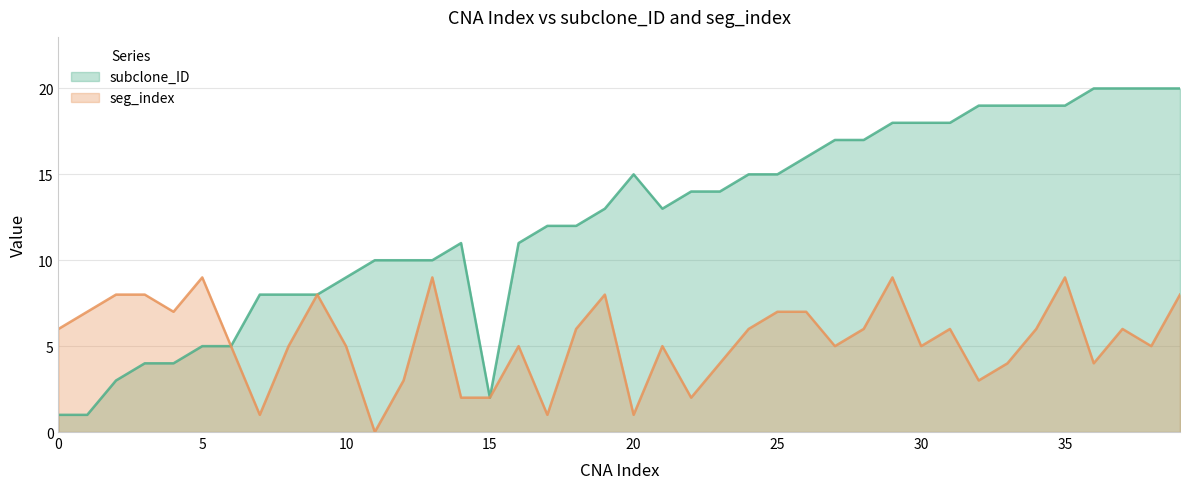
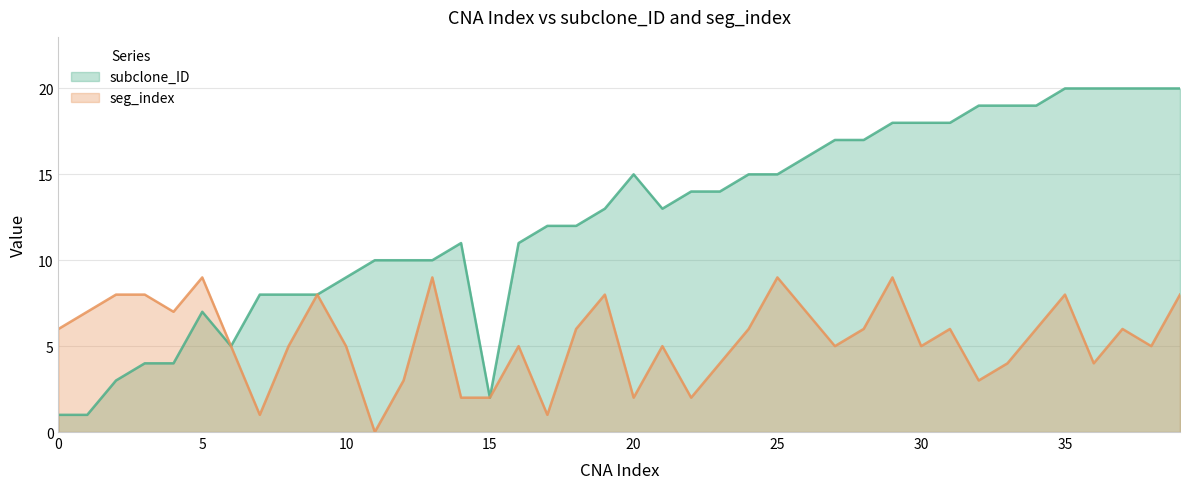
subclone_ID, 5: 5 -> 7
seg_index, 20: 1 -> 2
seg_index, 25: 7 -> 9
subclone_ID, 35: 19 -> 20
seg_index, 35: 9 -> 8
